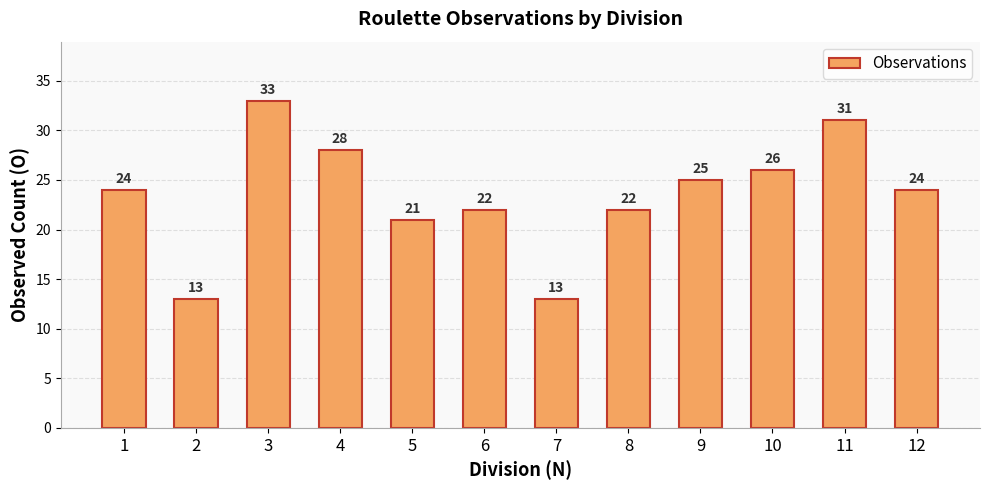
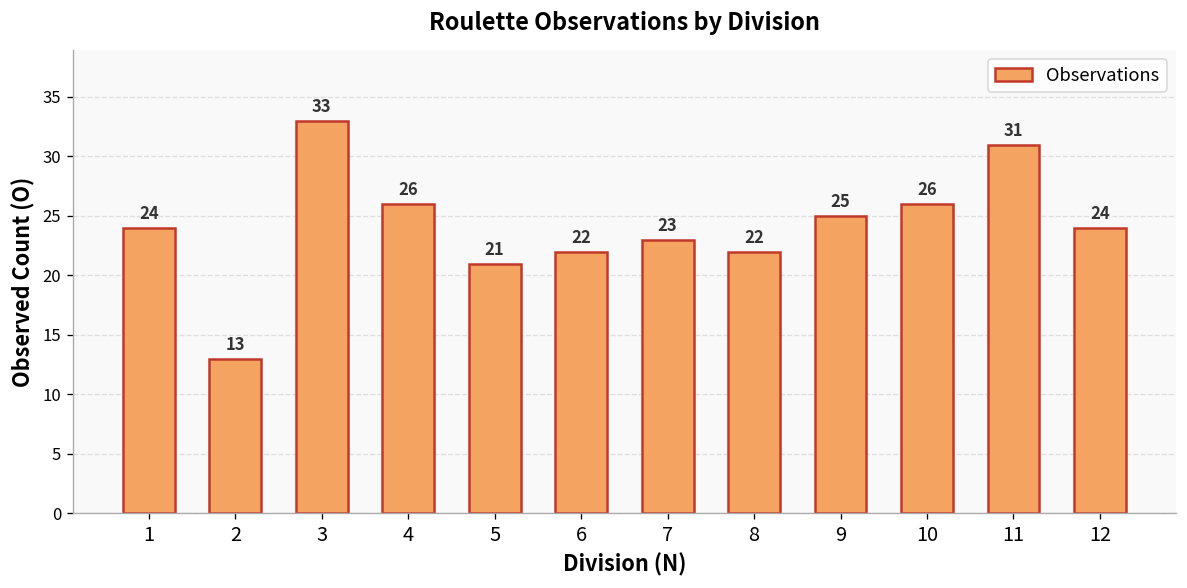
4: 28 -> 26
7: 13 -> 23
